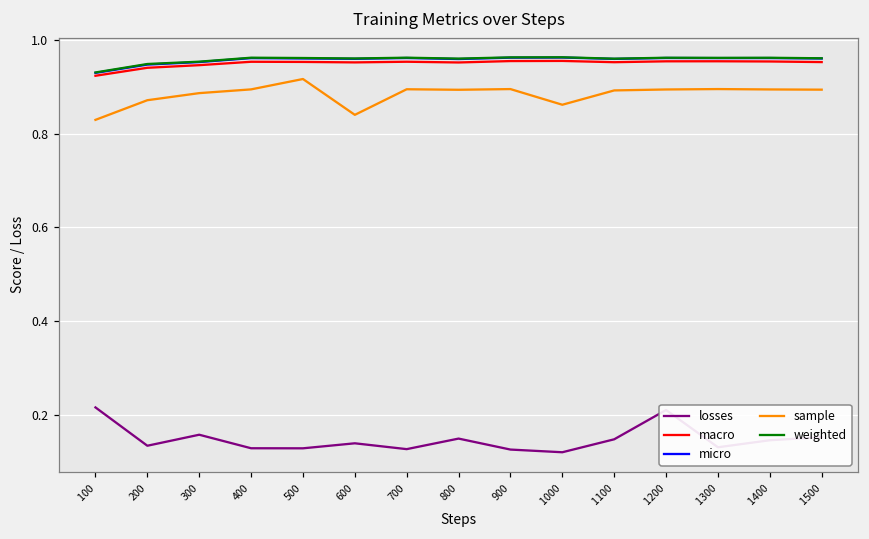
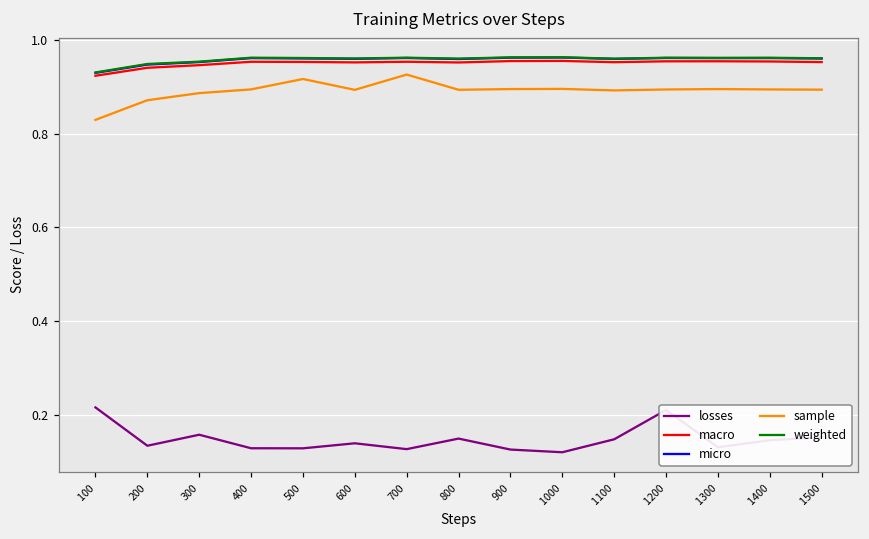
sample, 600: 0.84 -> 0.89
sample, 700: 0.89 -> 0.93
sample, 1000: 0.86 -> 0.90
